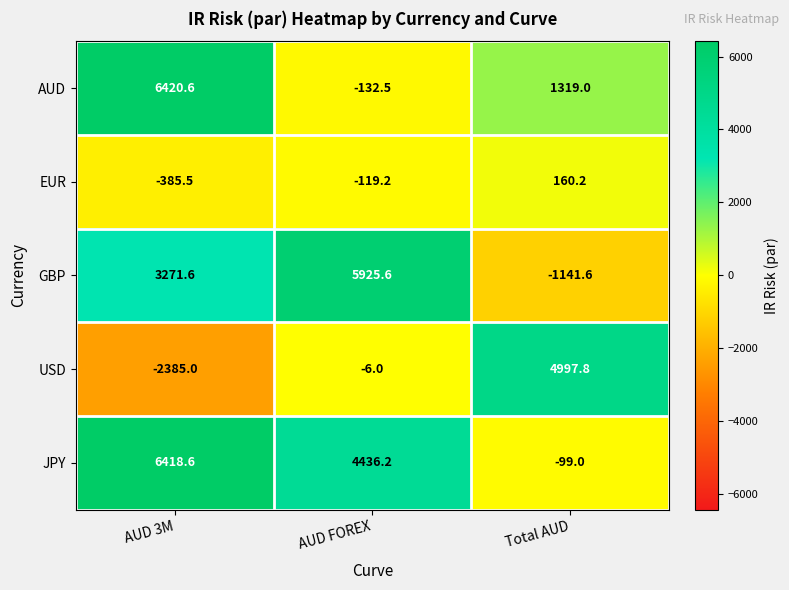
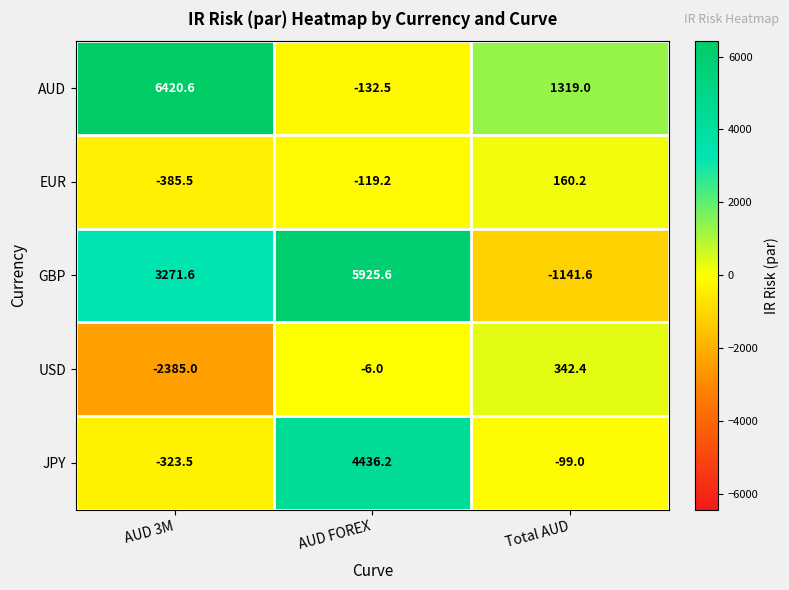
USD, Total AUD: 4997.8 -> 342.4
JPY, AUD 3M: 6418.6 -> -323.5
